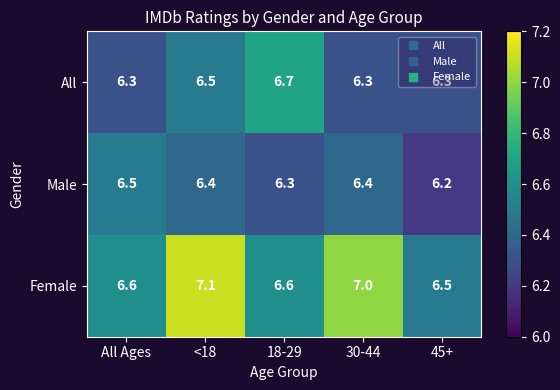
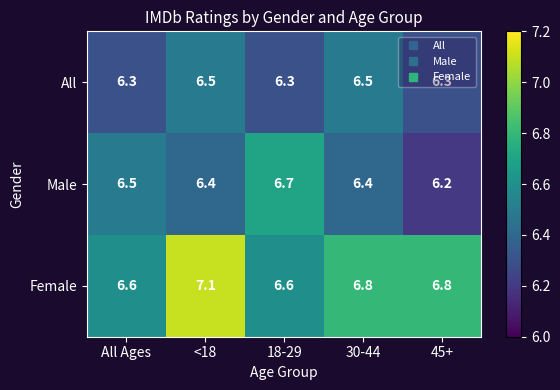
All, 18-29: 6.7 -> 6.3
All, 30-44: 6.3 -> 6.5
Male, 18-29: 6.3 -> 6.7
Female, 30-44: 7.0 -> 6.8
Female, 45+: 6.5 -> 6.8
